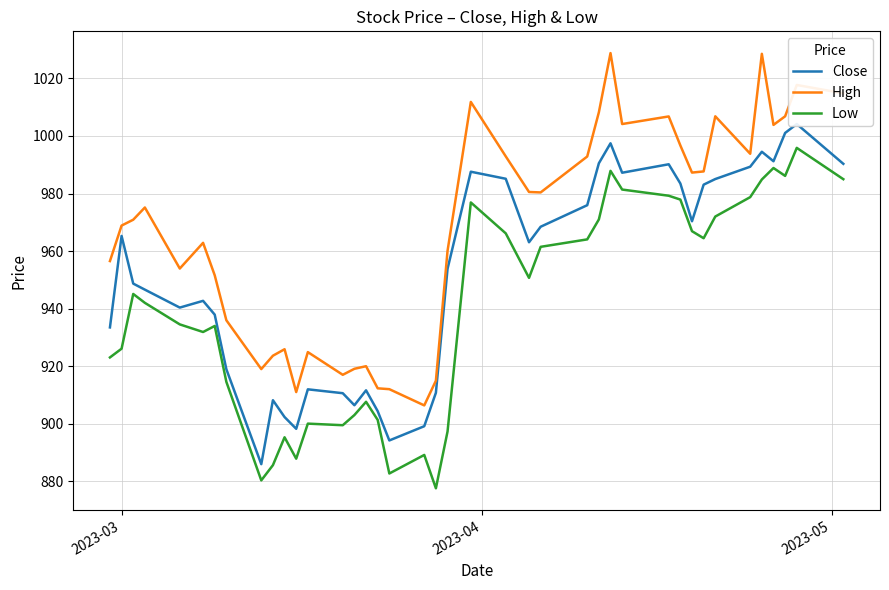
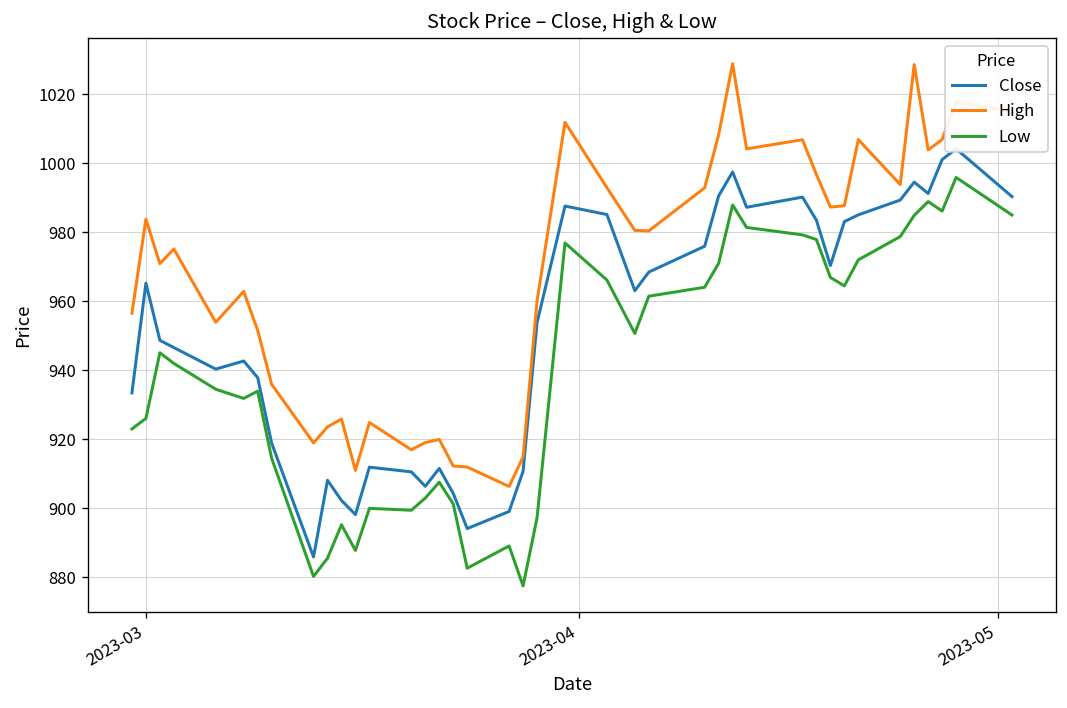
High, 2023-03: 969 -> 984
